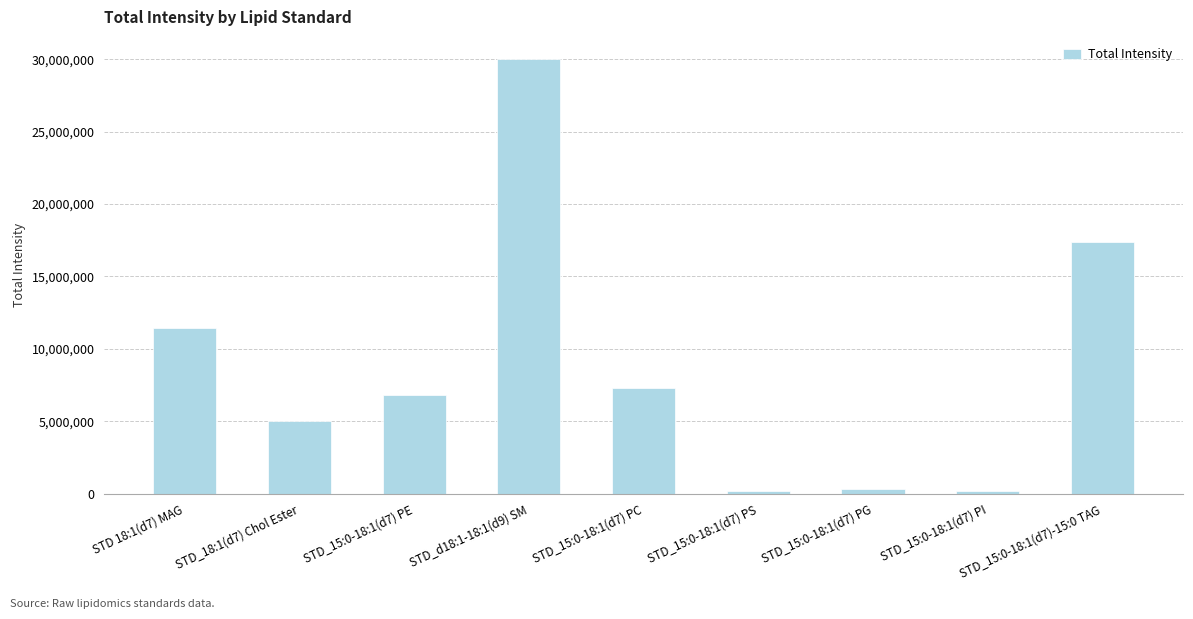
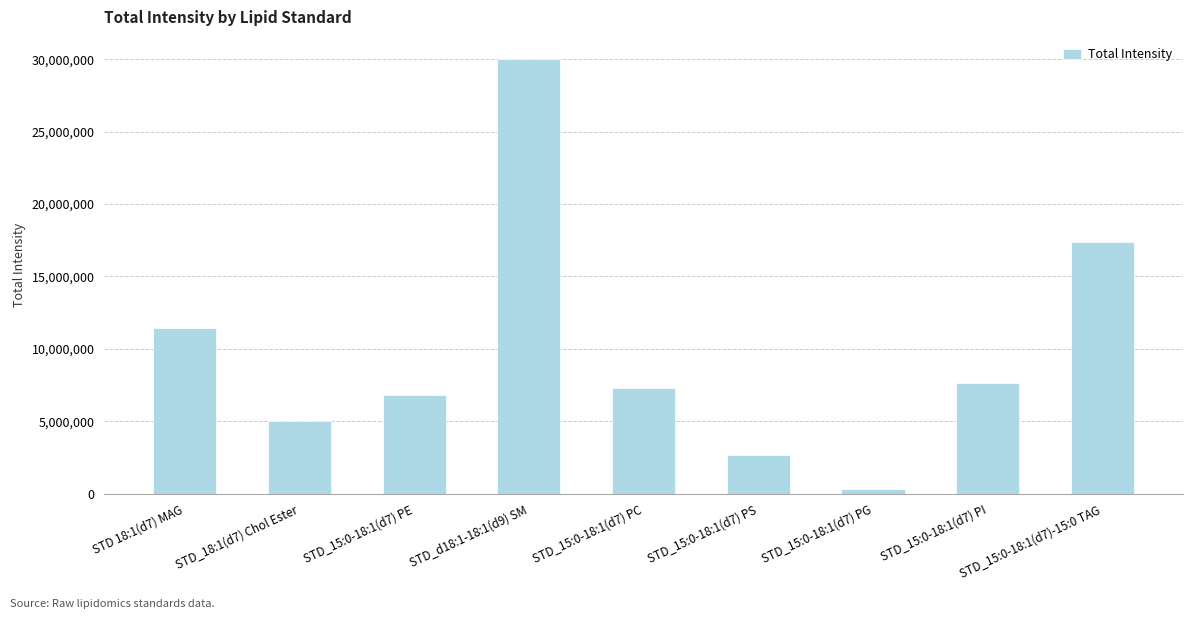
STD_15:0-18:1(d7) PS: 200,000 -> 2,700,000
STD_15:0-18:1(d7) PI: 200,000 -> 7,600,000
